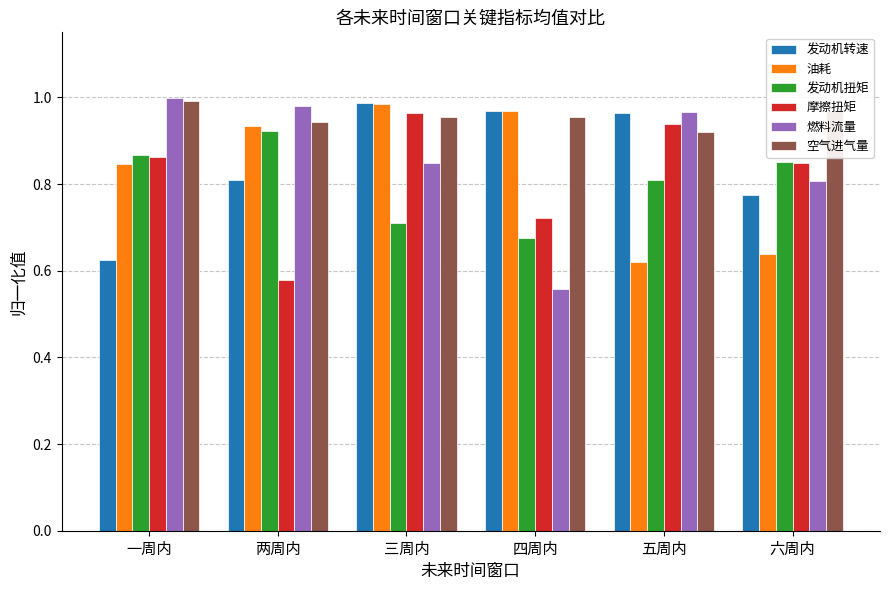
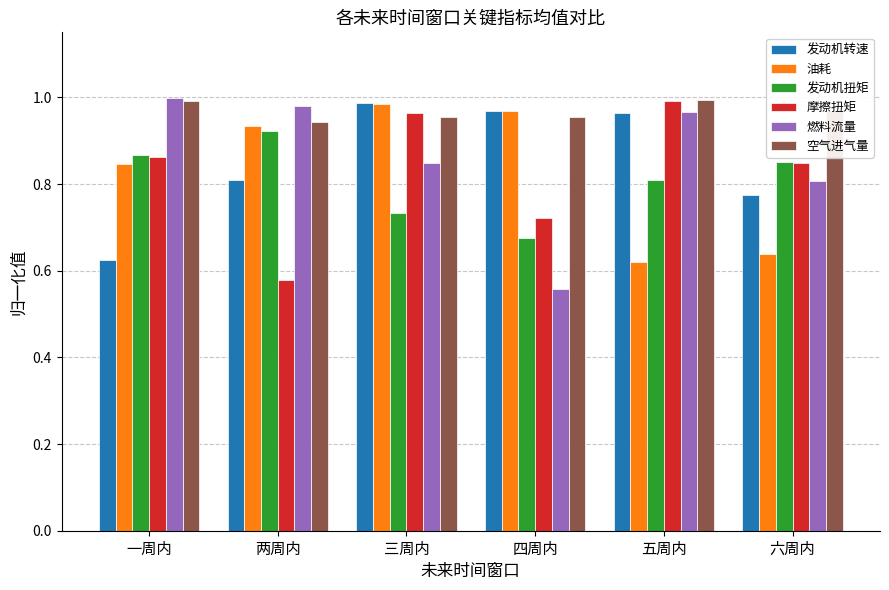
发动机扭矩, 三周内: 0.71 -> 0.73
摩擦扭矩, 五周内: 0.94 -> 0.99
空气进气量, 五周内: 0.92 -> 0.99
